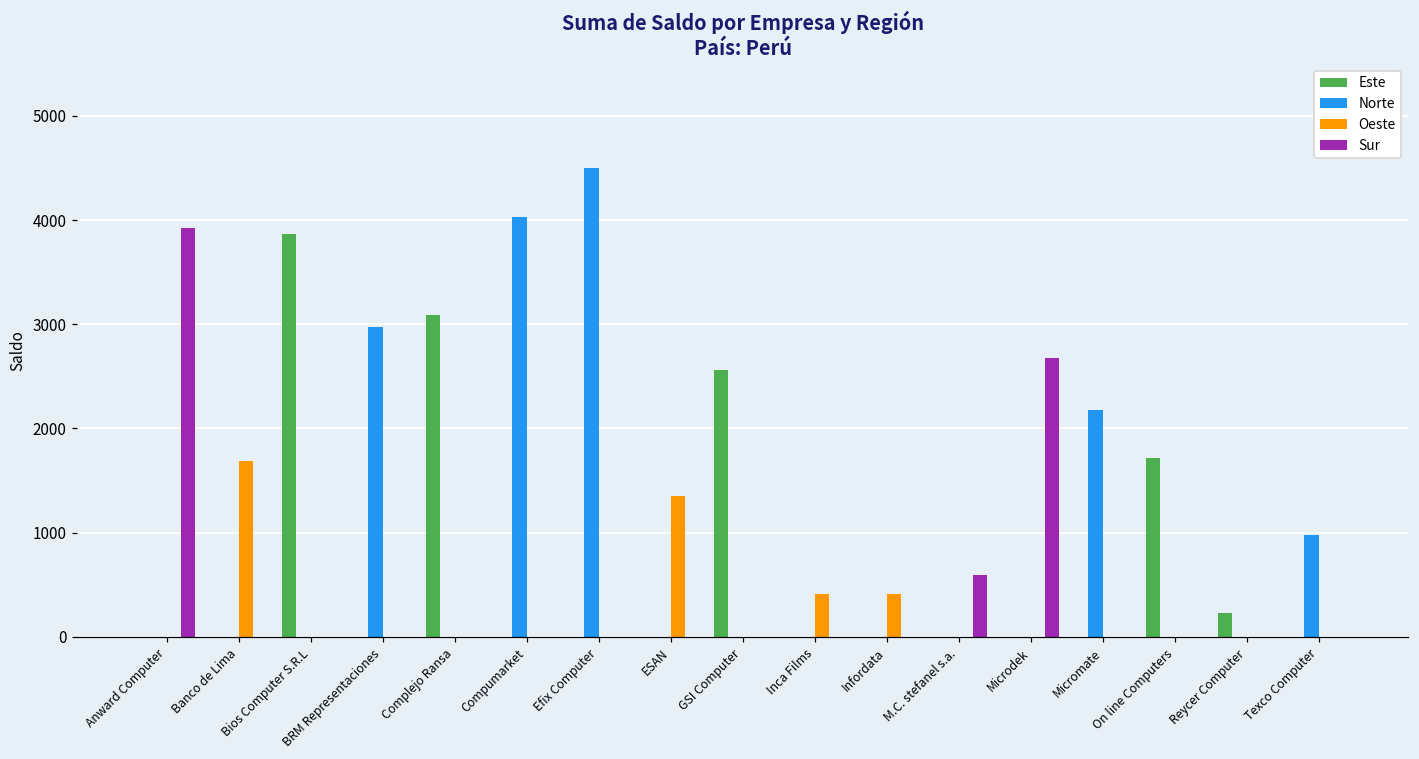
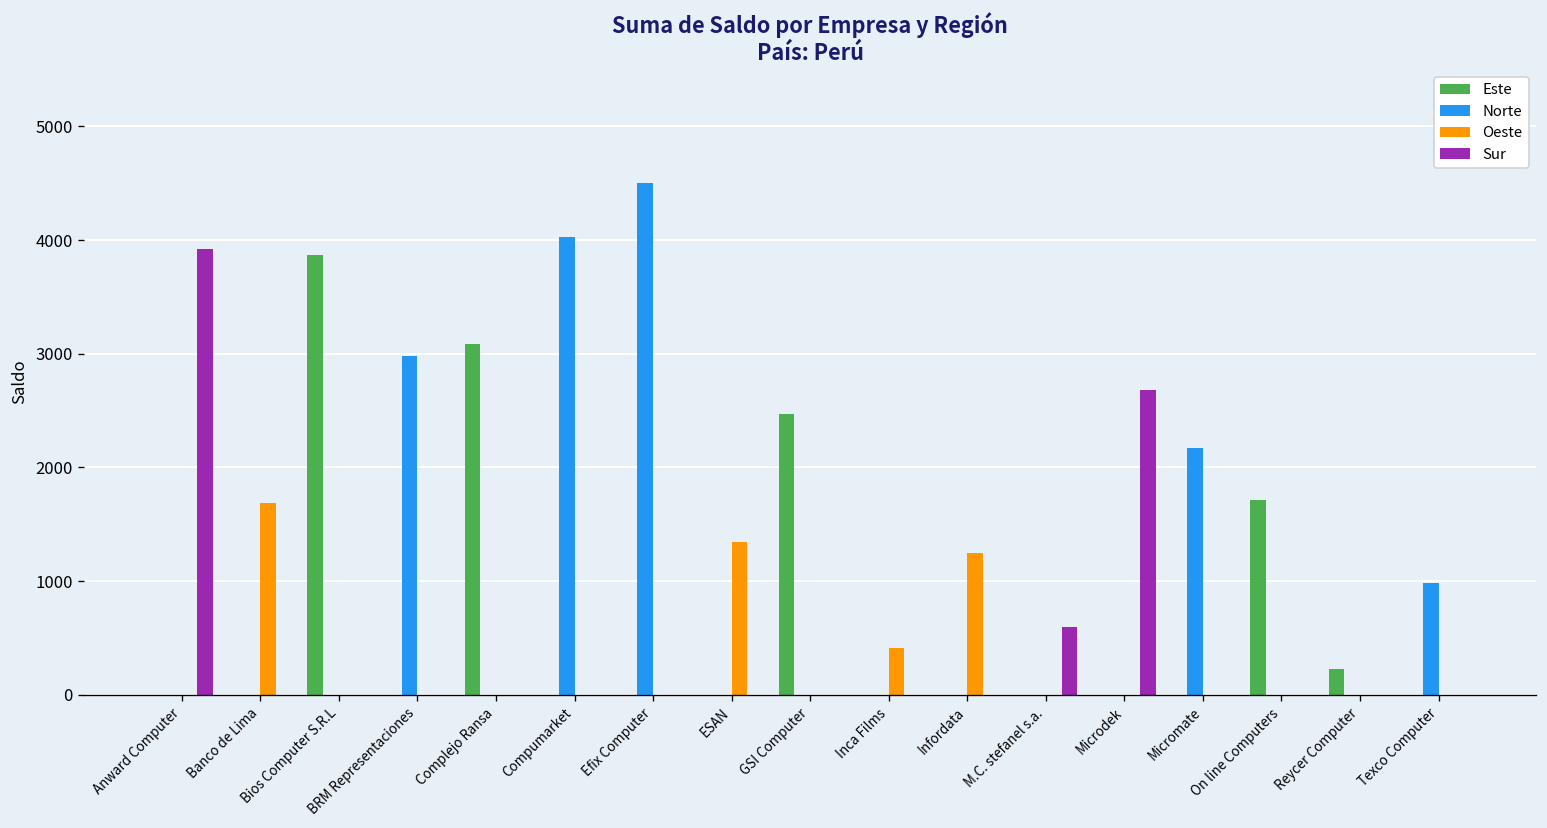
Este, GSI Computer: 2600 -> 2500
Oeste, Infordata: 400 -> 1300
